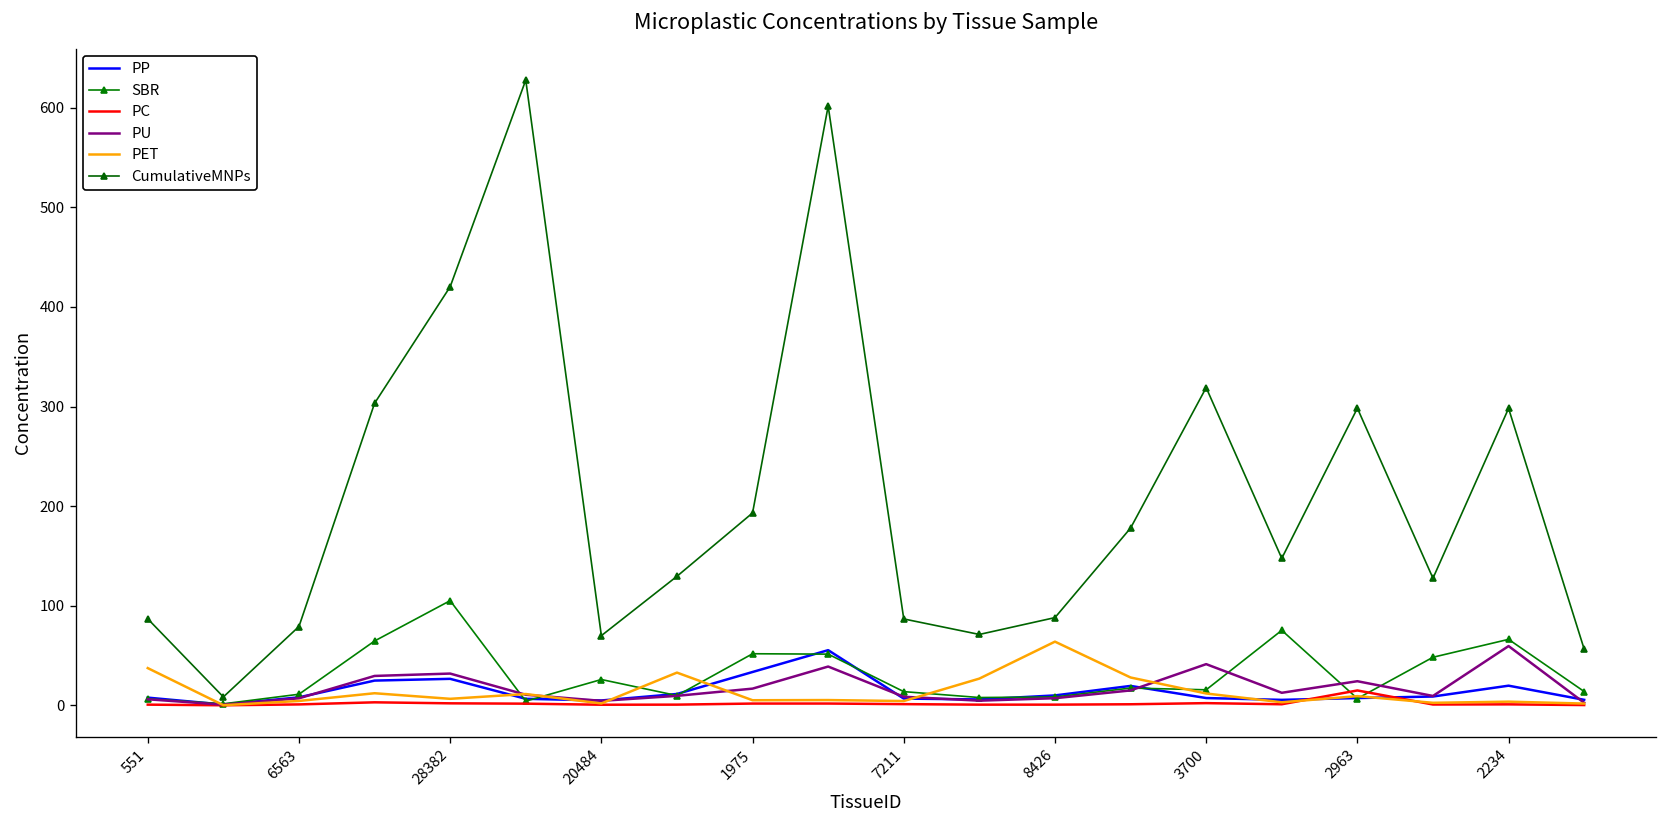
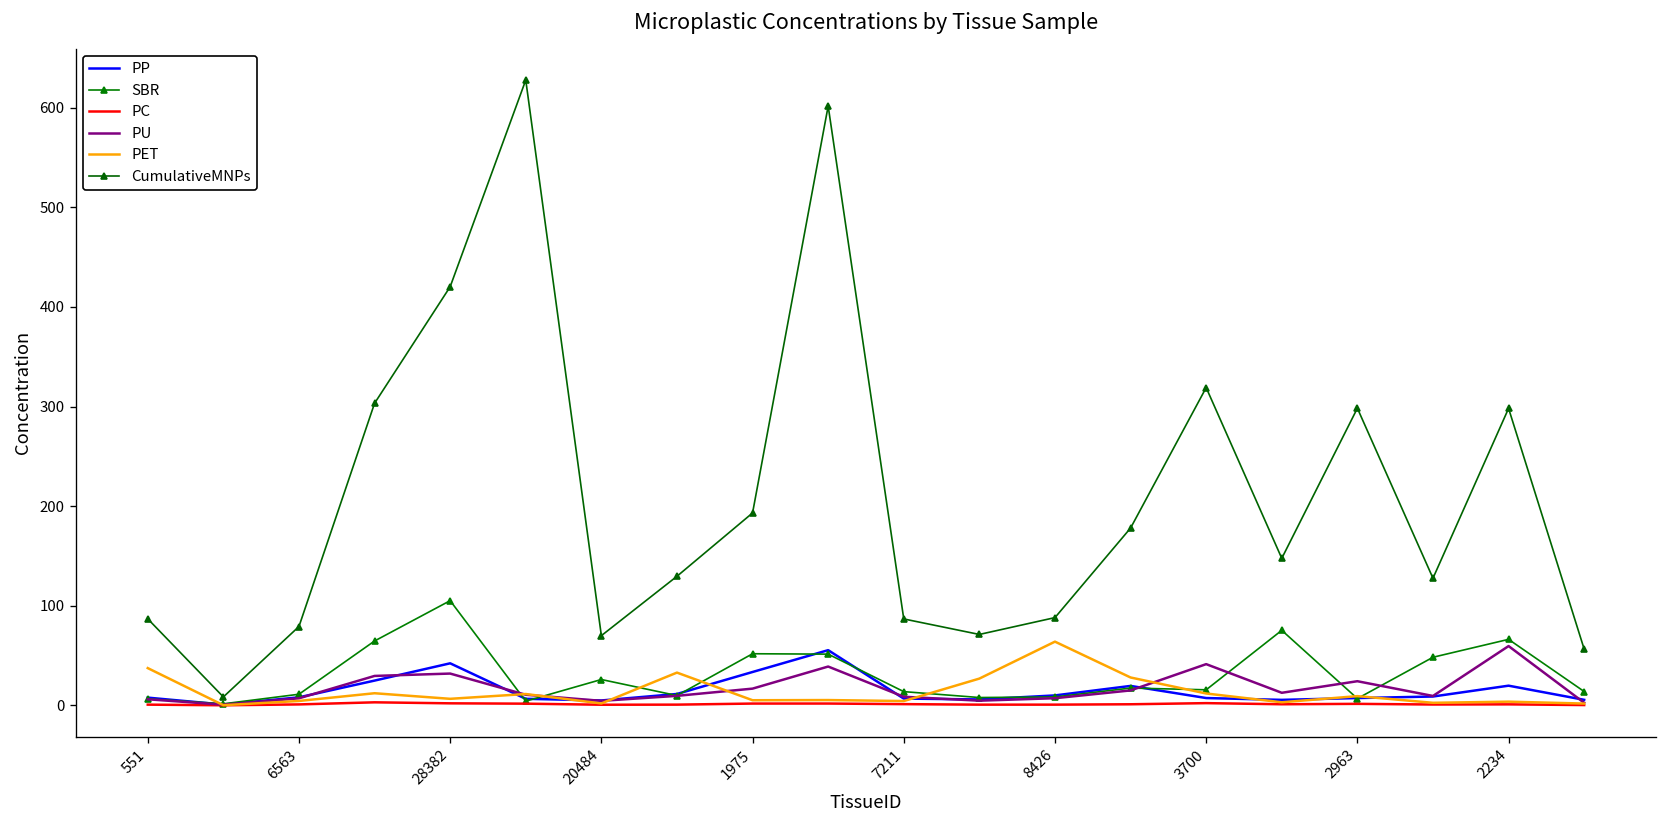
PP, 28382: 30 -> 40
PC, 2963: 10 -> 0
